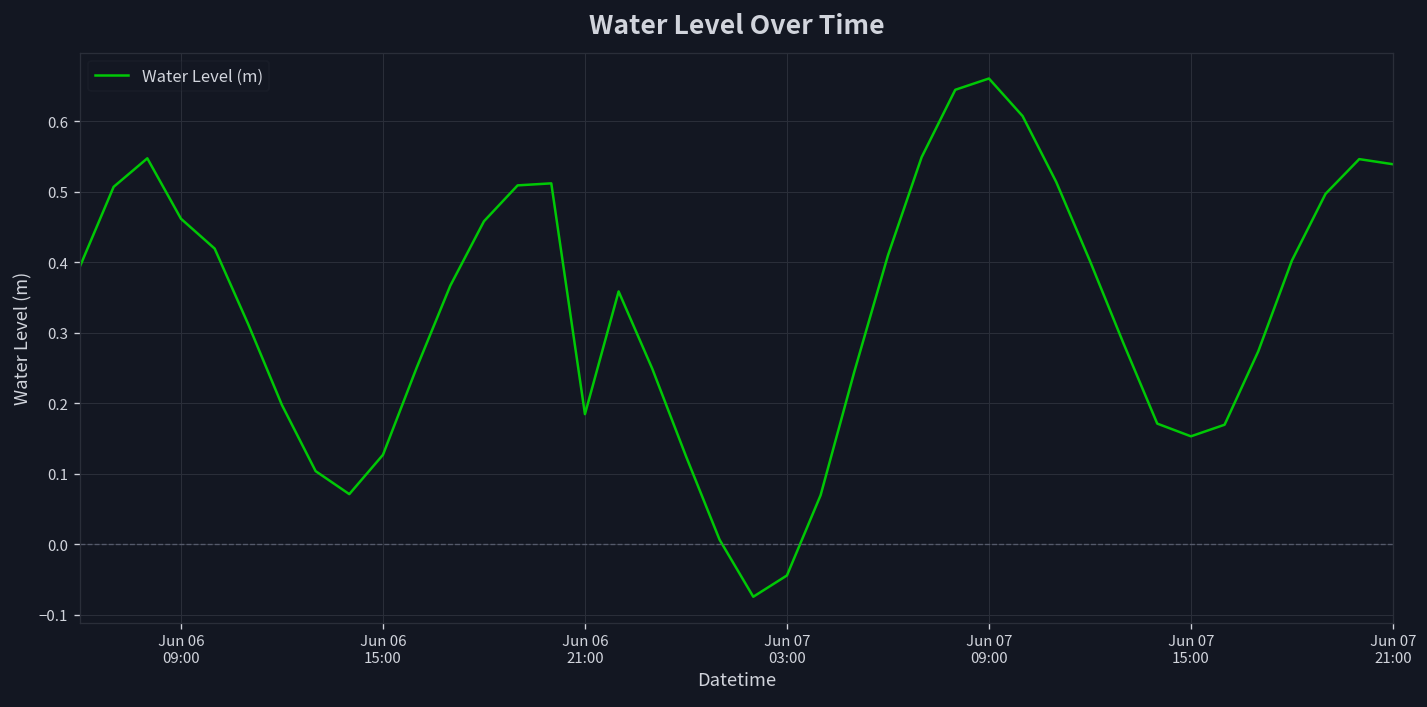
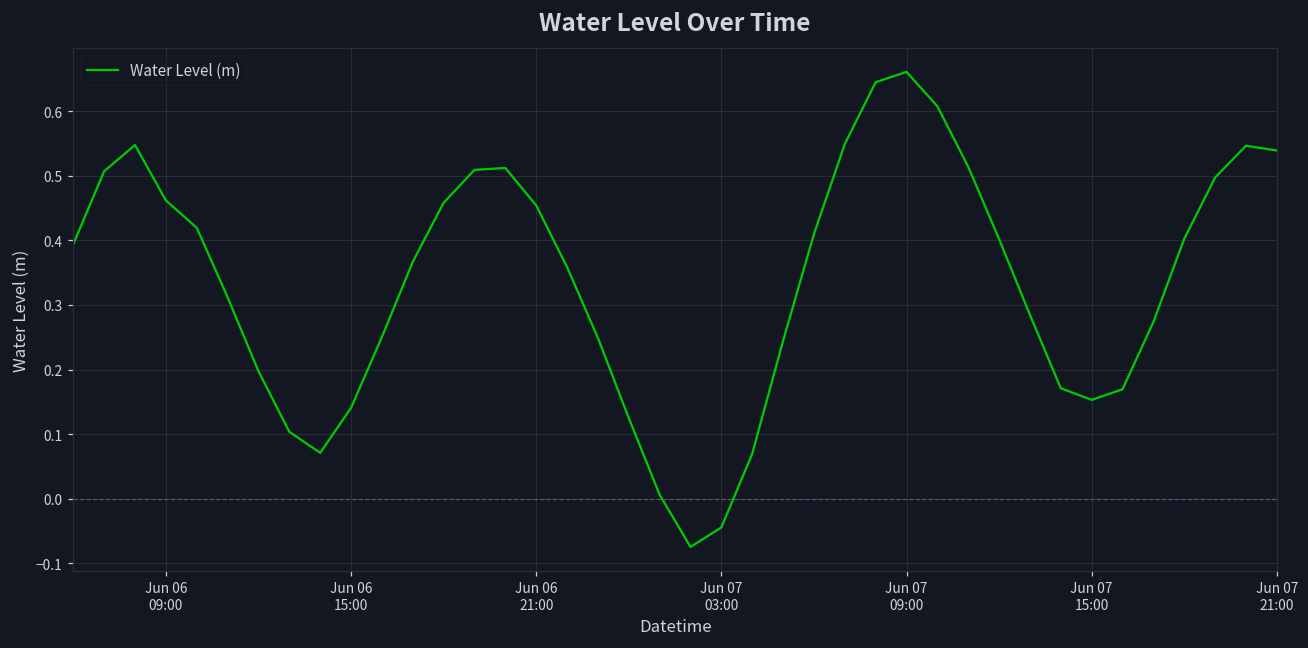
Jun 06 15:00: 0.13 -> 0.14
Jun 06 21:00: 0.18 -> 0.45
